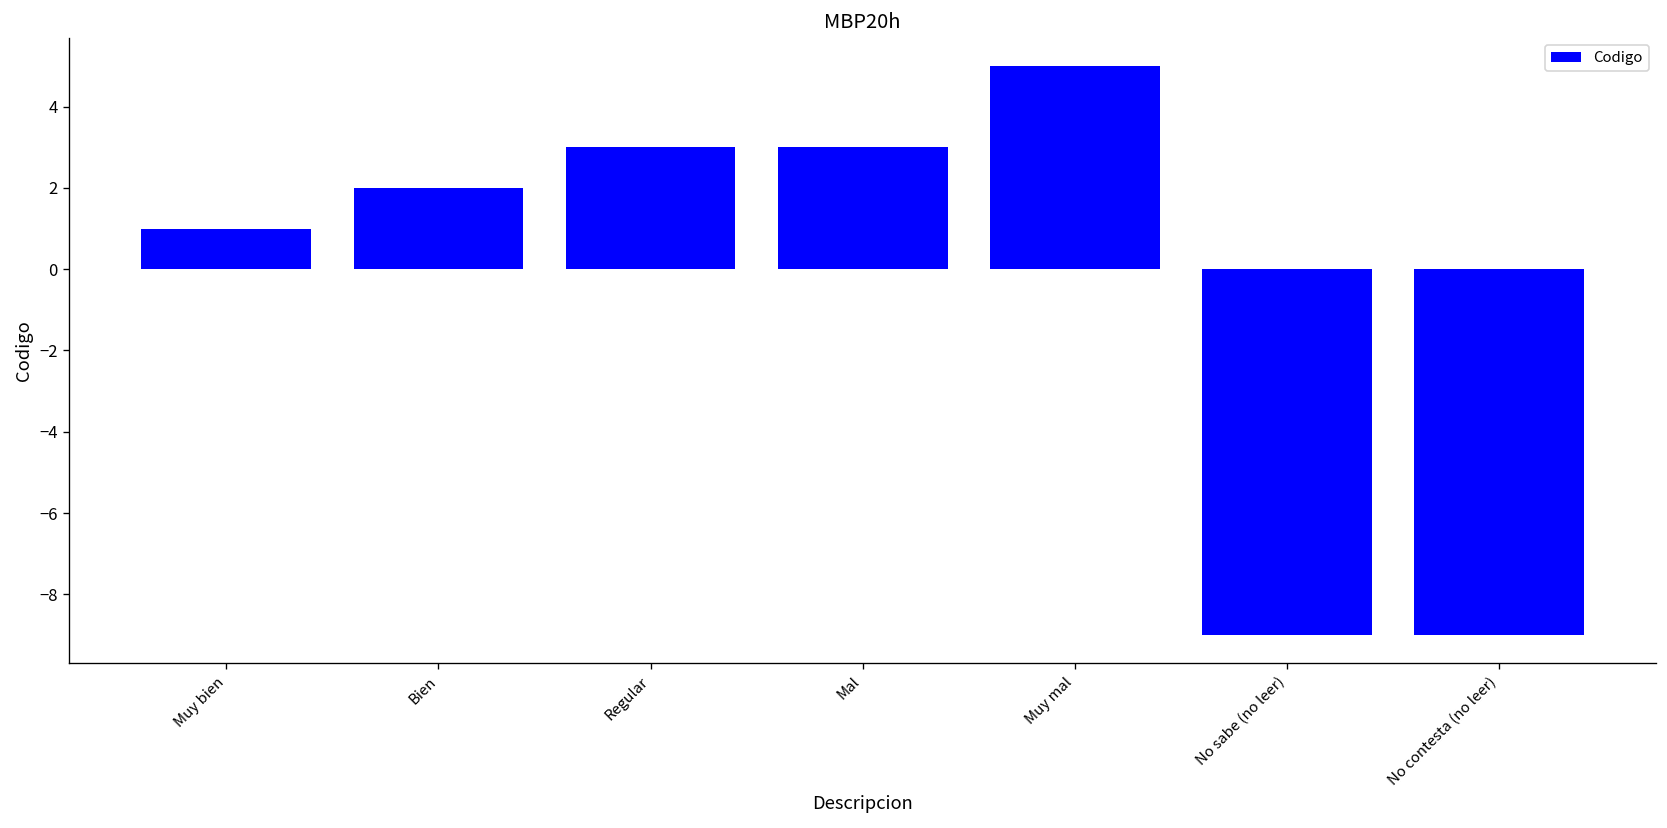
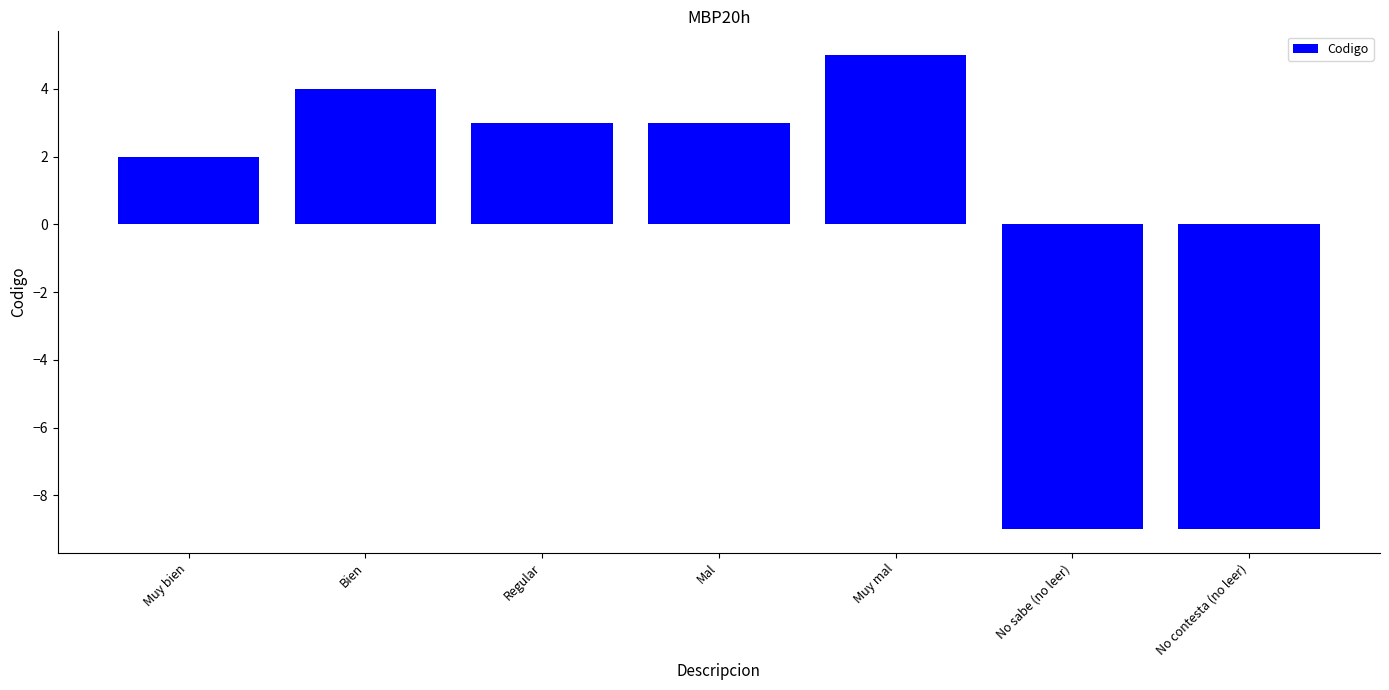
Muy bien: 1 -> 2
Bien: 2 -> 4
